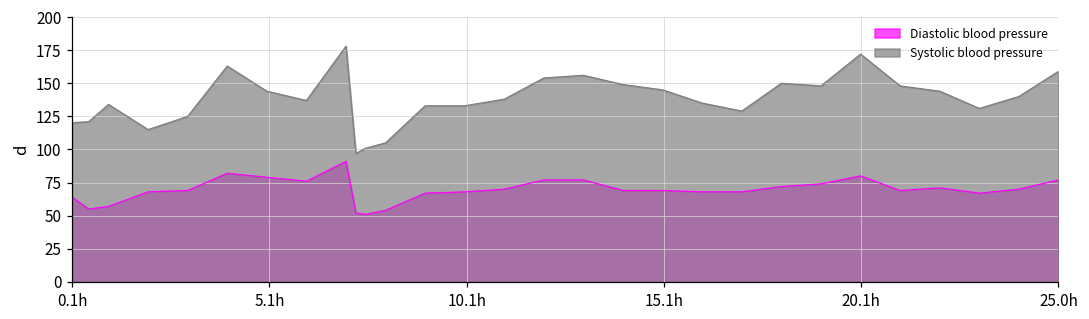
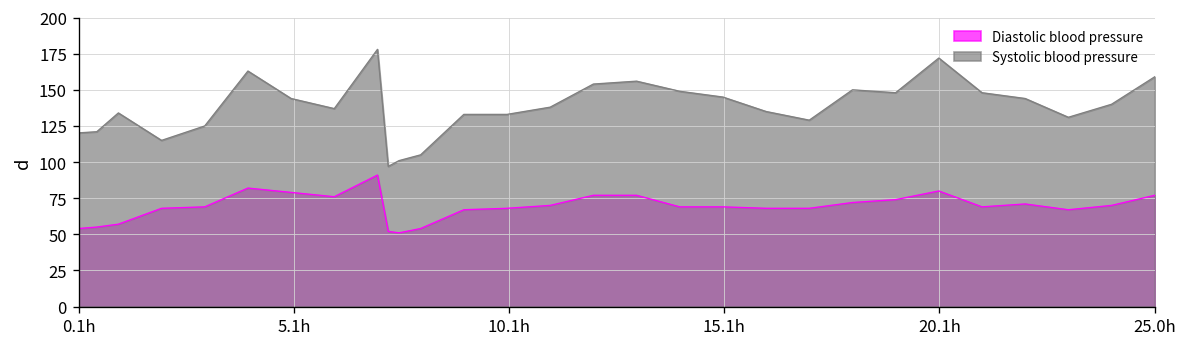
Diastolic blood pressure, 0.1h: 64 -> 54
